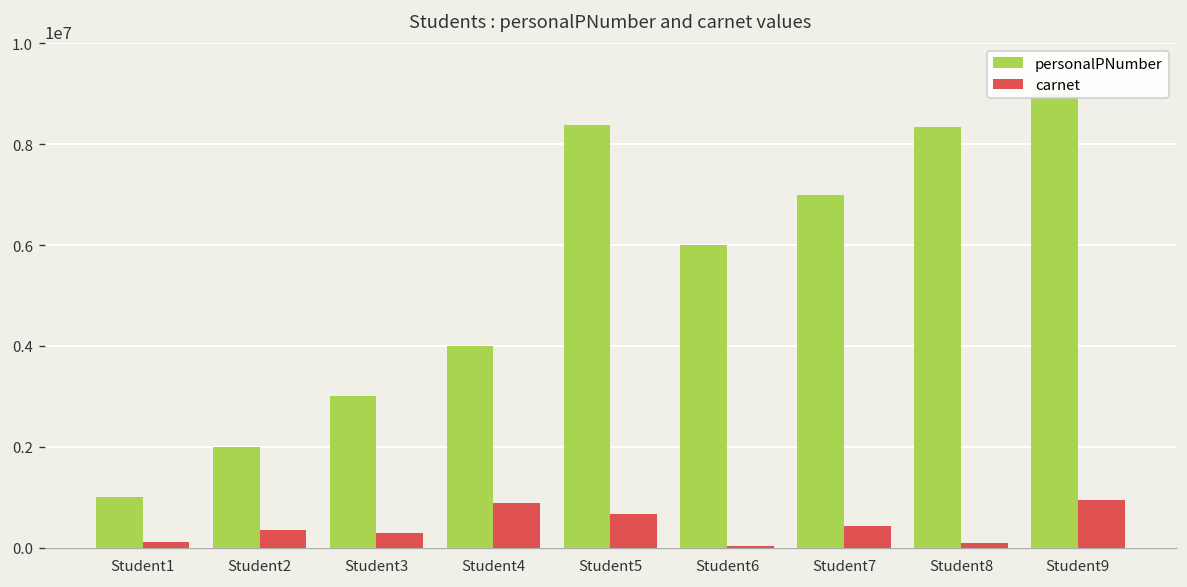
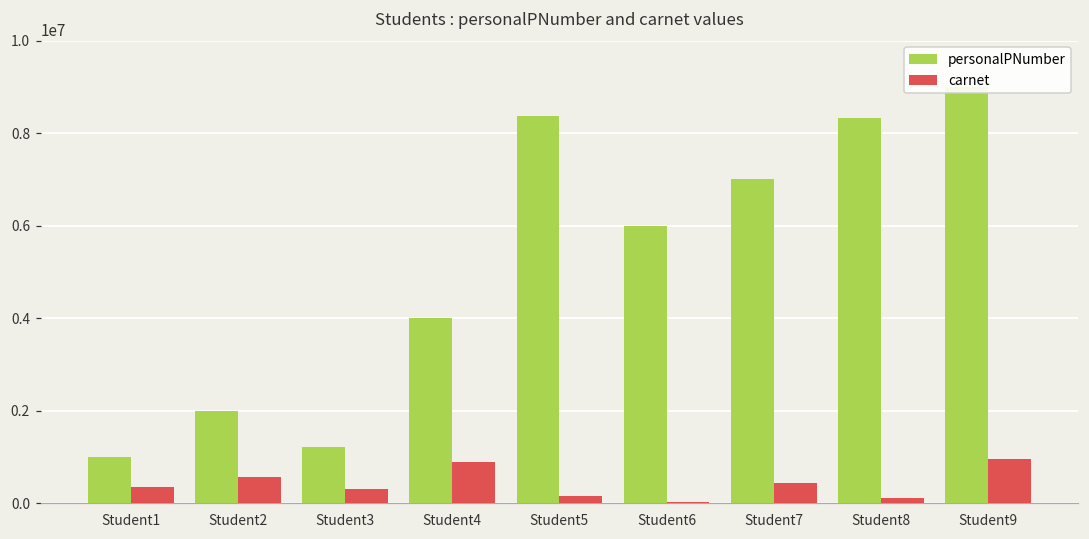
carnet, Student1: 100000 -> 300000
carnet, Student2: 400000 -> 600000
personalPNumber, Student3: 3000000 -> 1200000
carnet, Student5: 700000 -> 200000
